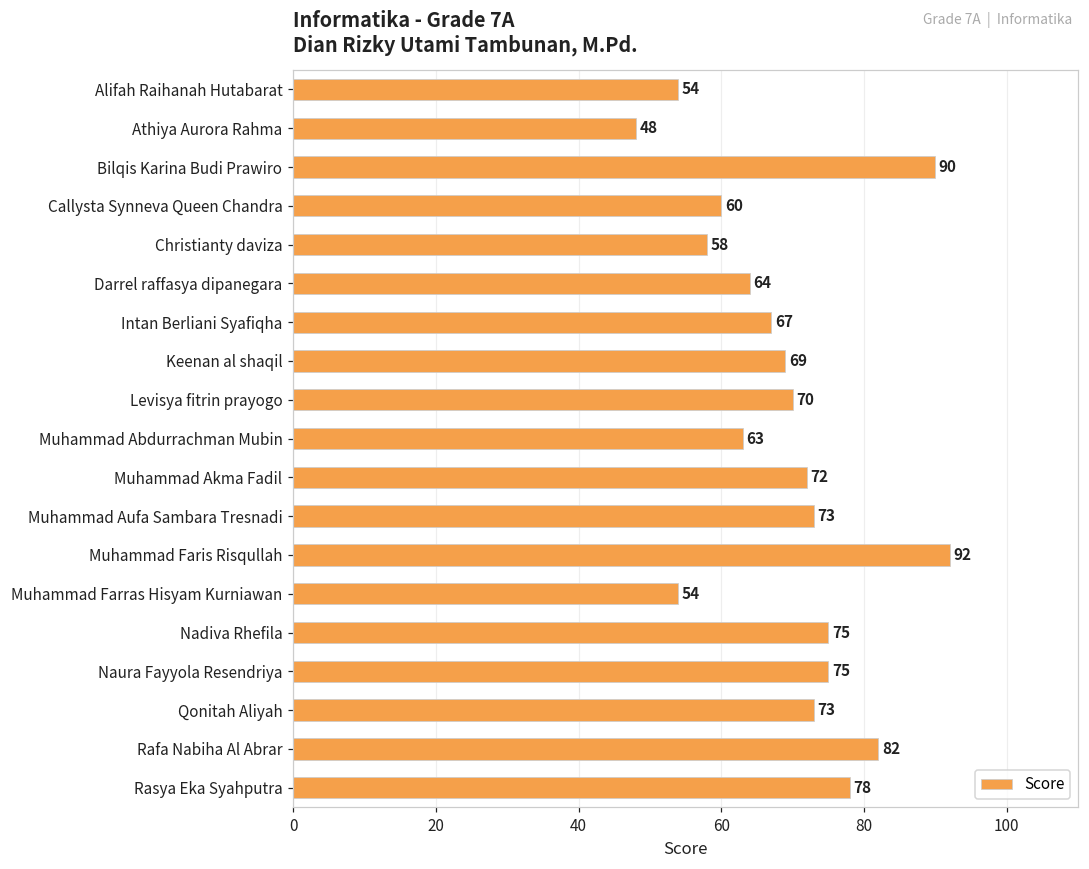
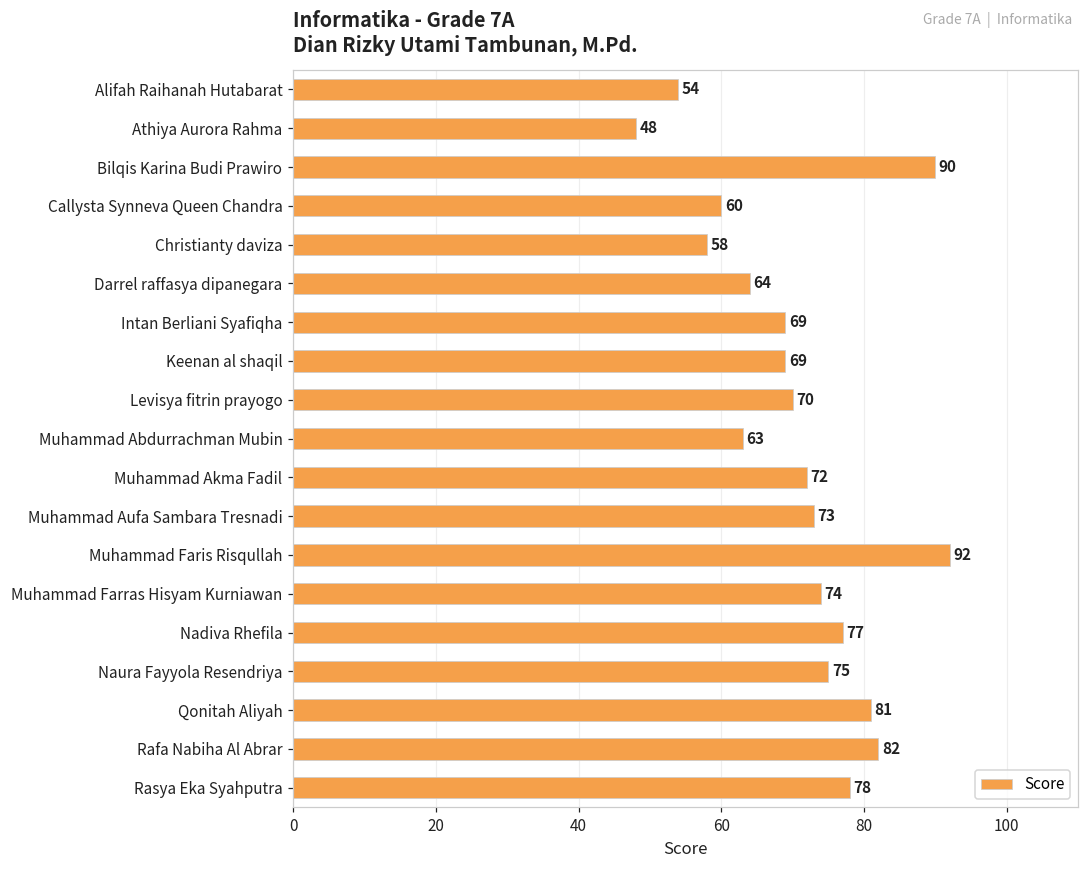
Intan Berliani Syafiqha: 67 -> 69
Muhammad Farras Hisyam Kurniawan: 54 -> 74
Nadiva Rhefila: 75 -> 77
Qonitah Aliyah: 73 -> 81
